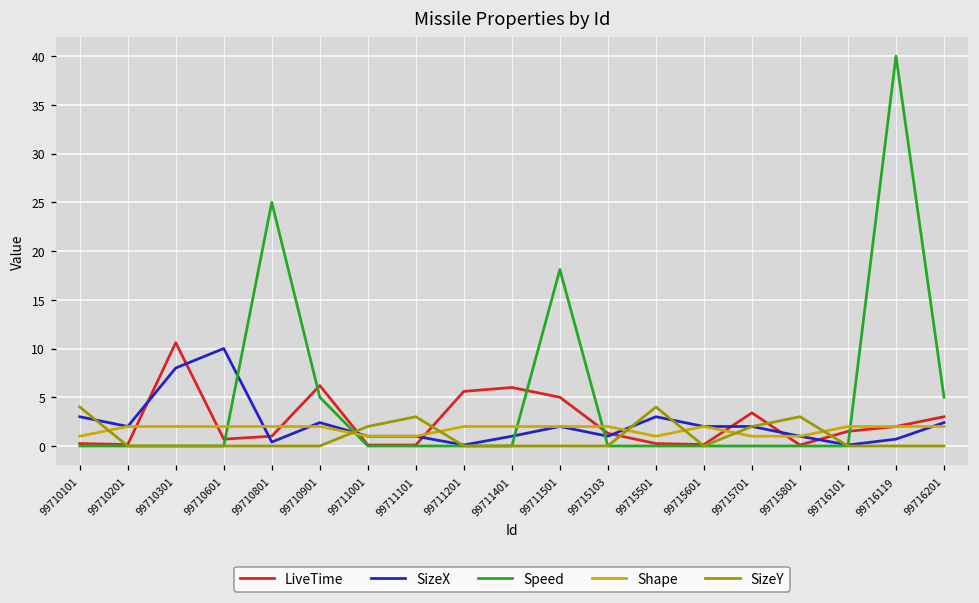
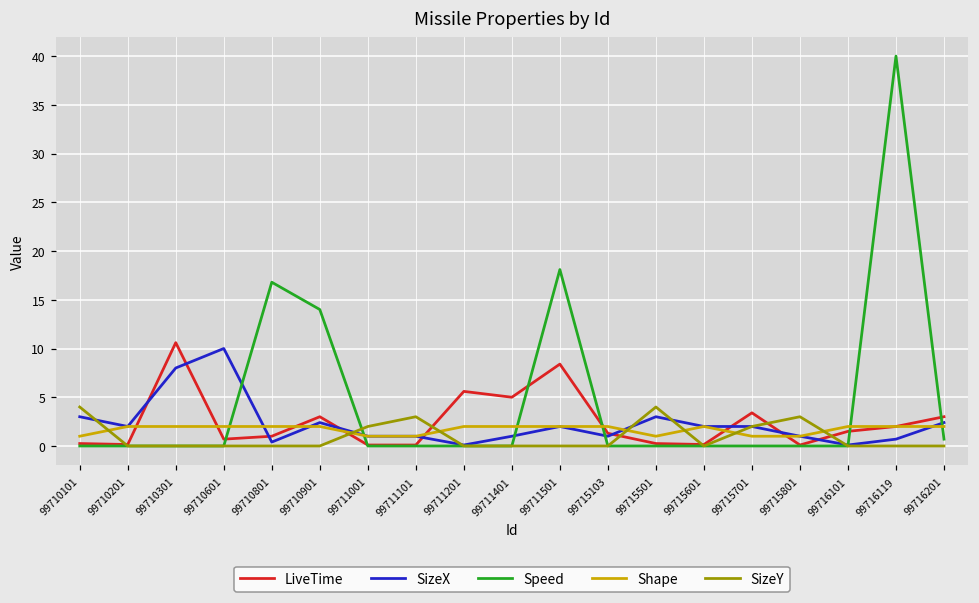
Speed, 99710801: 25 -> 17
LiveTime, 99710901: 6 -> 3
Speed, 99710901: 5 -> 14
LiveTime, 99711401: 6 -> 5
LiveTime, 99711501: 5 -> 8
Speed, 99716201: 5 -> 1
